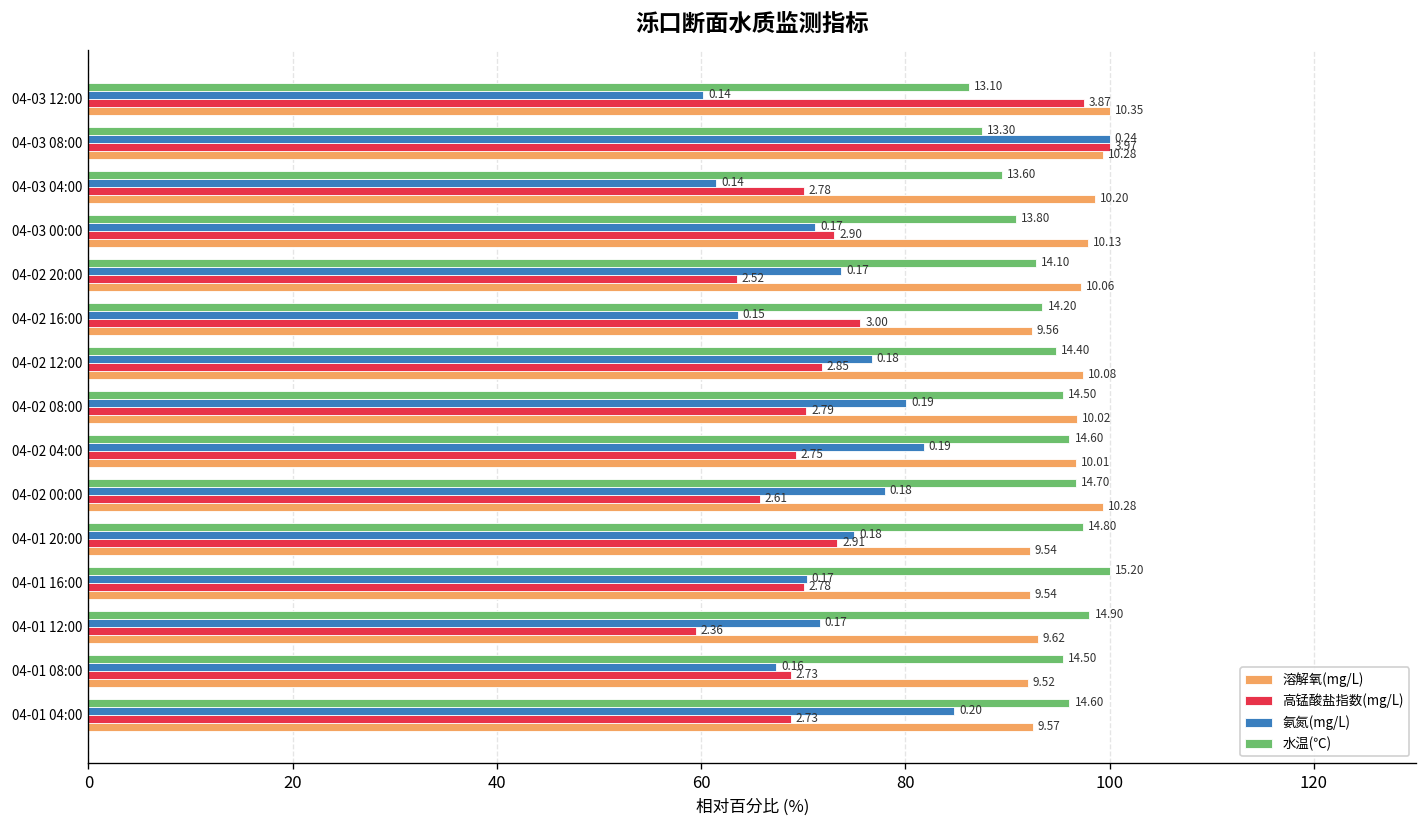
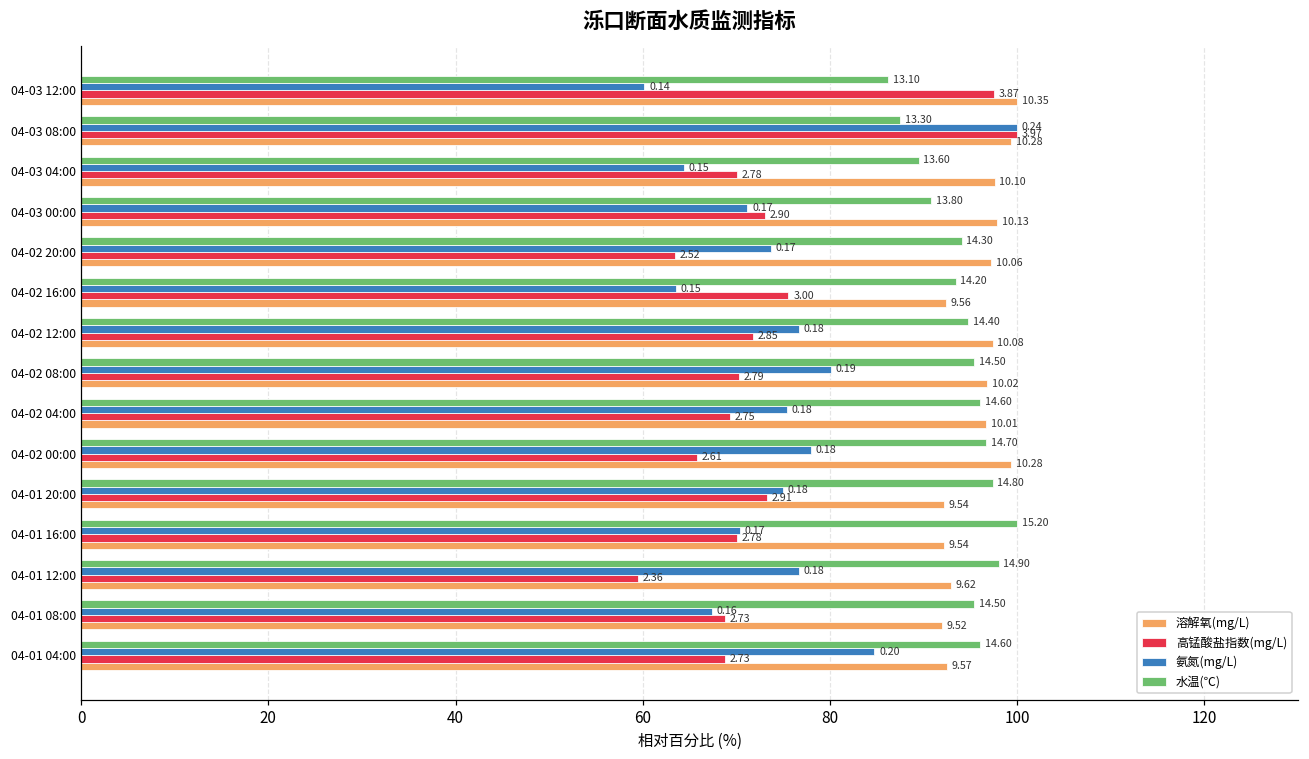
氨氮(mg/L), 04-03 04:00: 0.14 -> 0.15
溶解氧(mg/L), 04-03 04:00: 10.20 -> 10.10
水温(℃), 04-02 20:00: 14.10 -> 14.30
氨氮(mg/L), 04-02 04:00: 0.19 -> 0.18
氨氮(mg/L), 04-01 12:00: 0.17 -> 0.18
